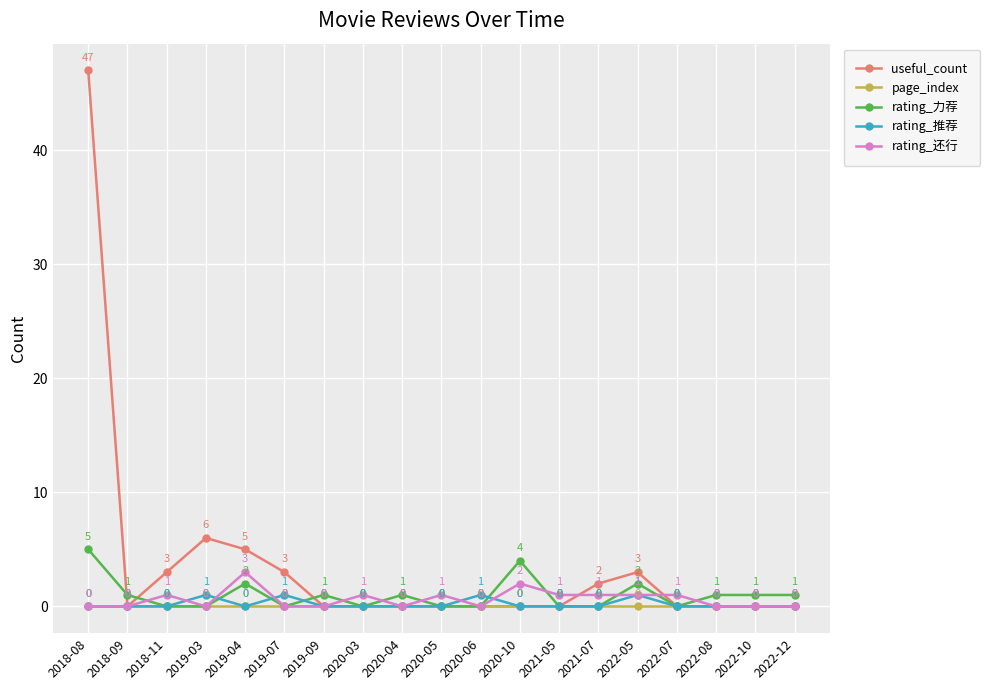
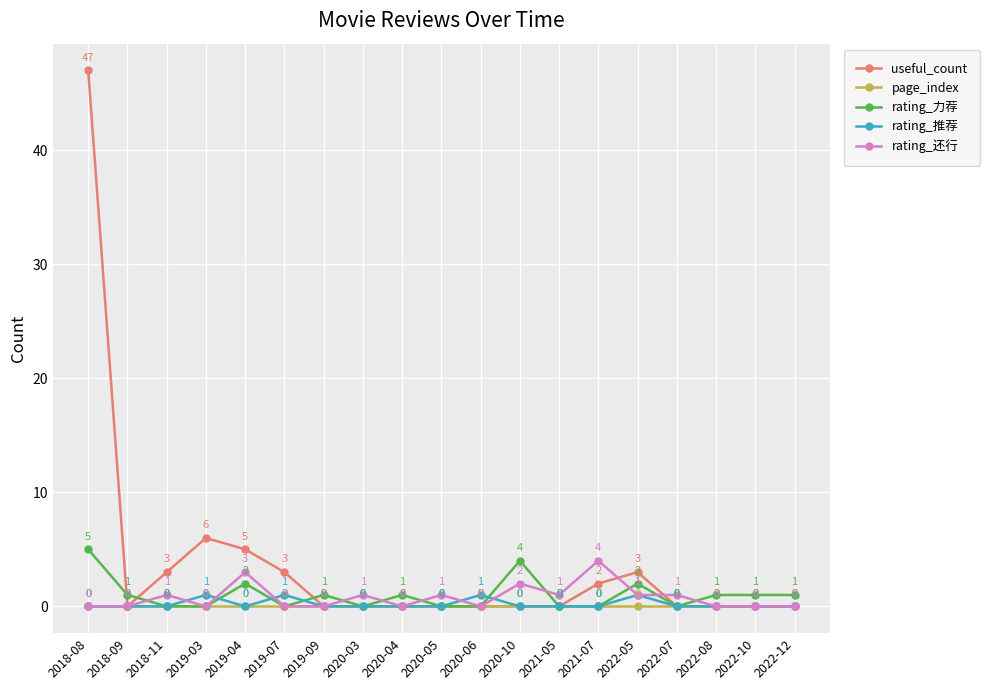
rating_还行, 2021-07: 1 -> 4
